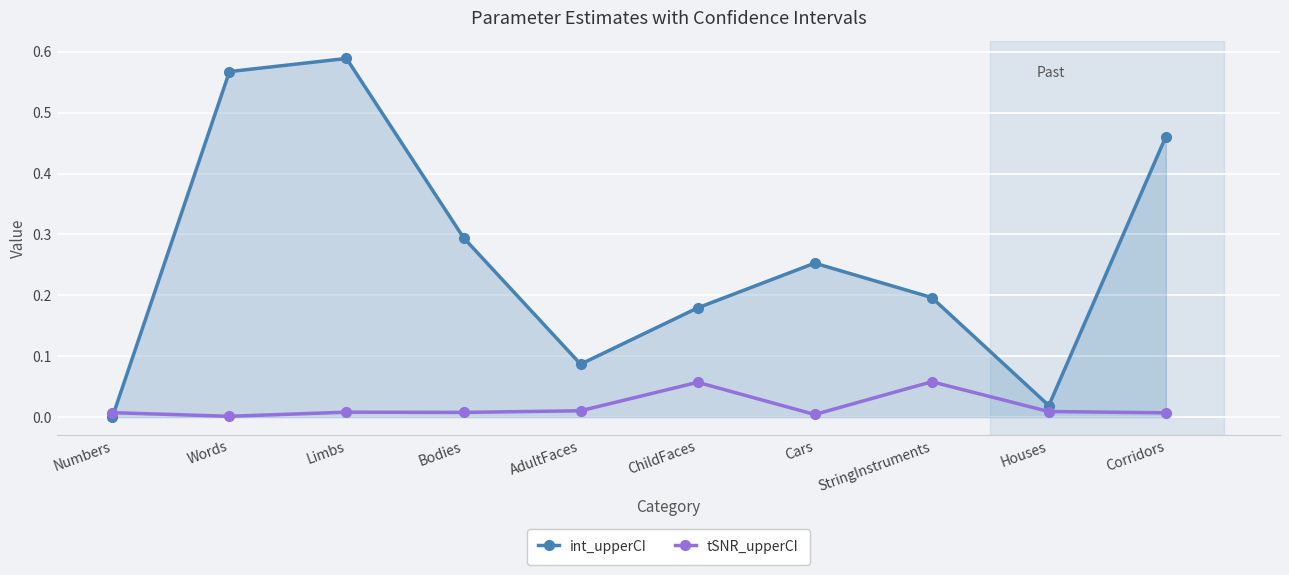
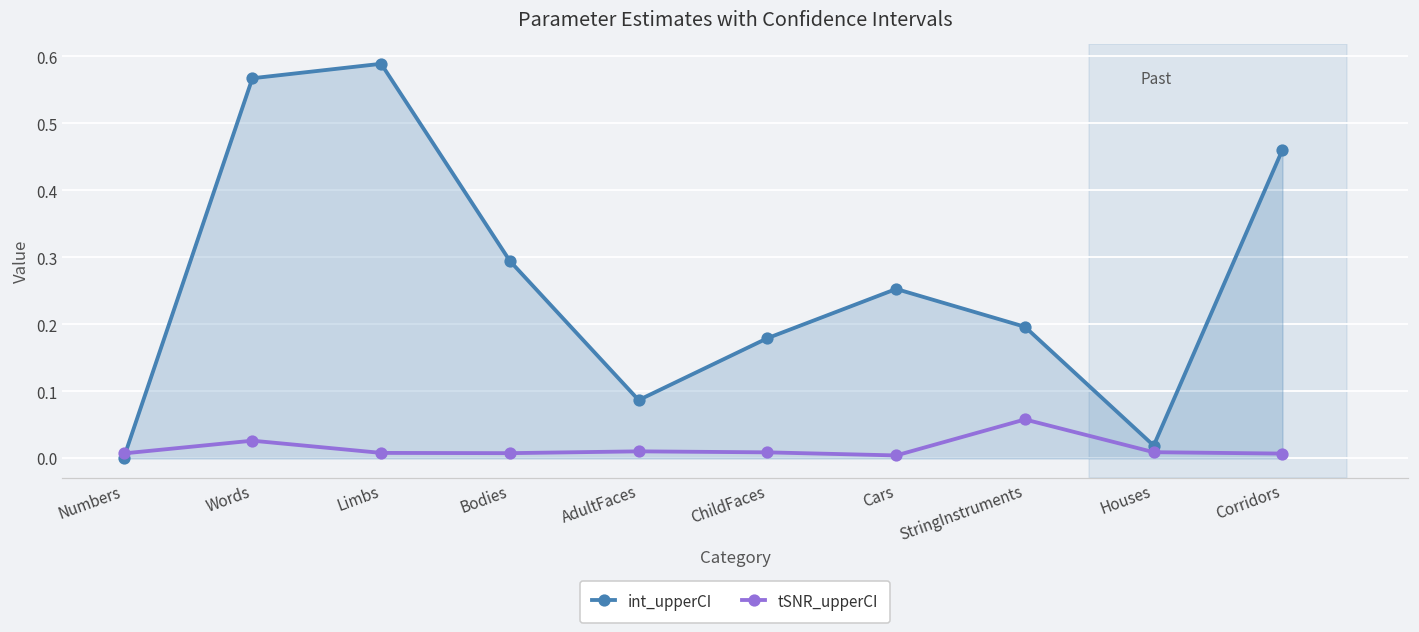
tSNR_upperCI, Words: 0.00 -> 0.03
tSNR_upperCI, ChildFaces: 0.06 -> 0.01
